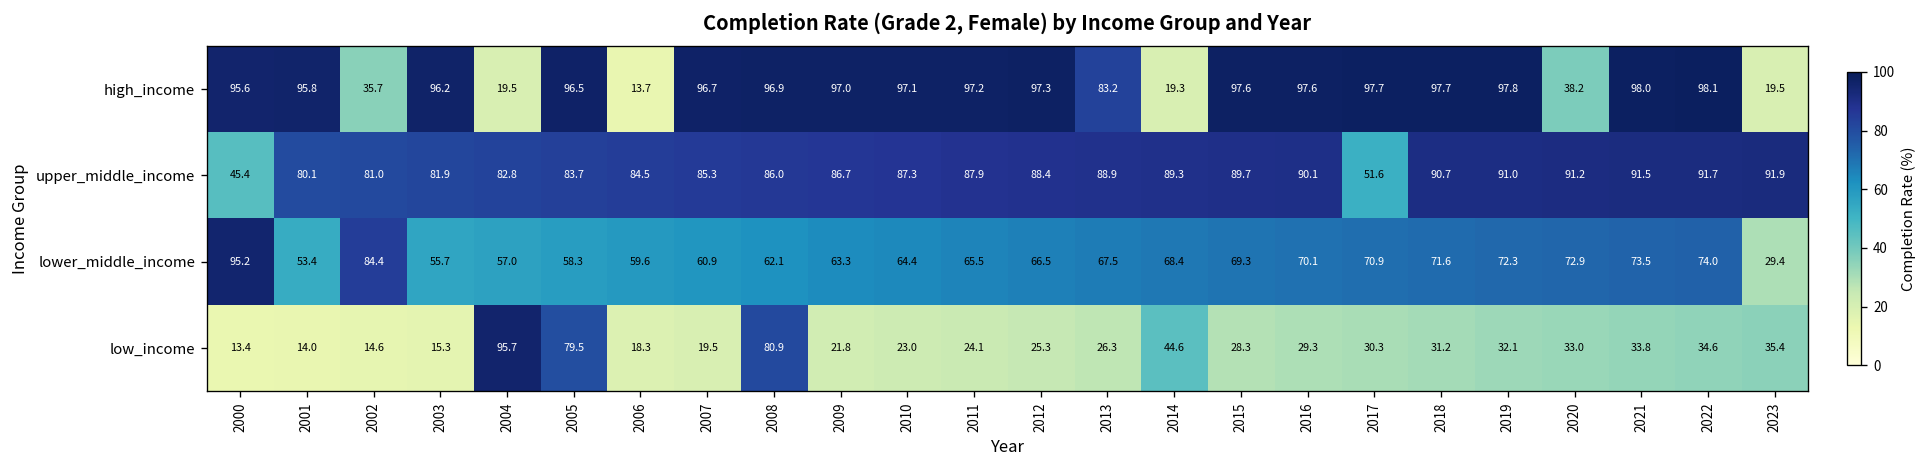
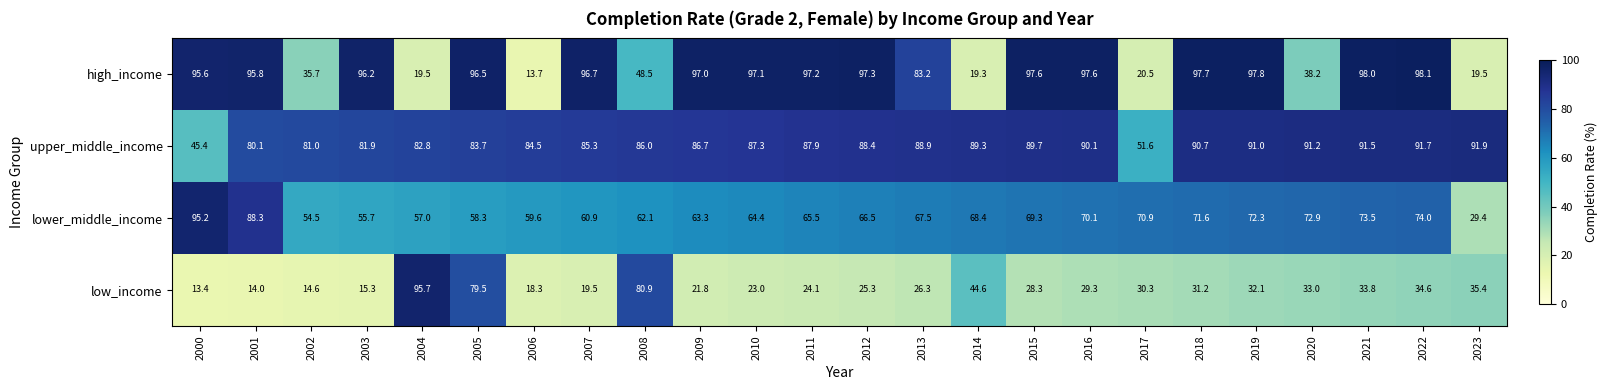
high_income, 2008: 96.9 -> 48.5
high_income, 2017: 97.7 -> 20.5
lower_middle_income, 2001: 53.4 -> 88.3
lower_middle_income, 2002: 84.4 -> 54.5
